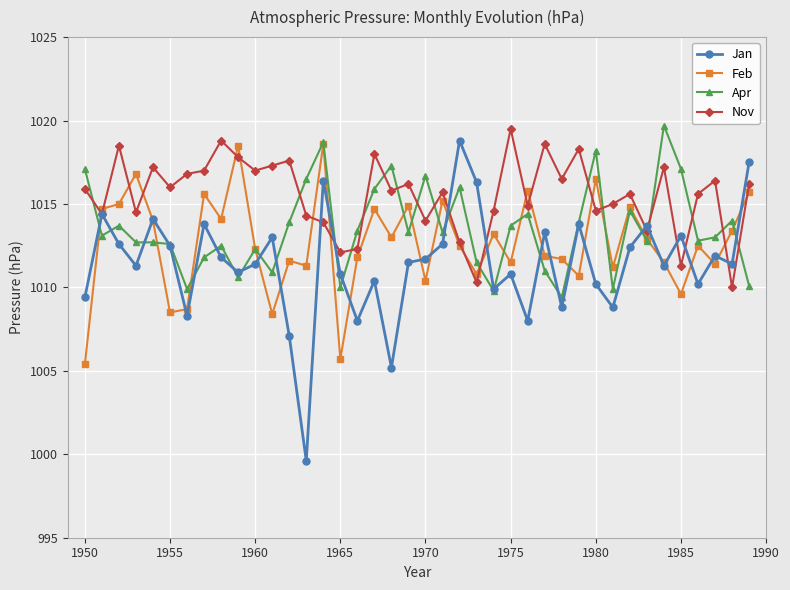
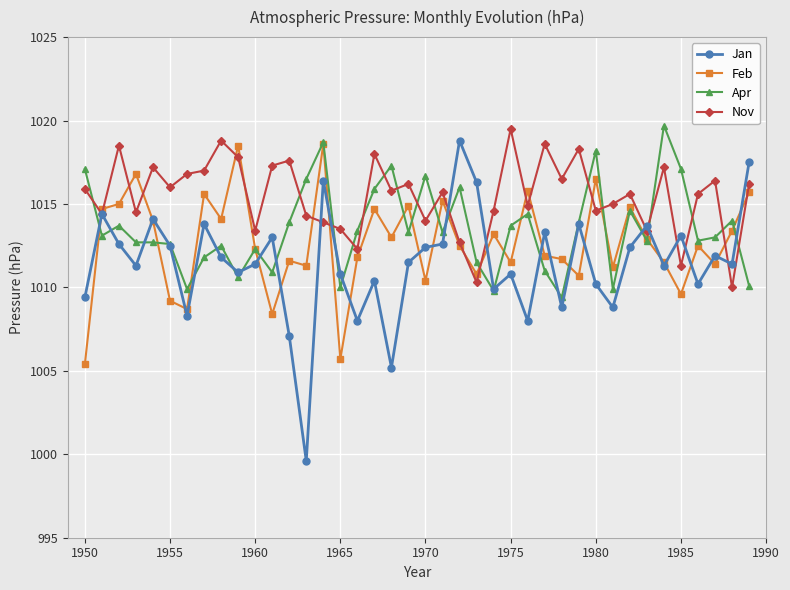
Feb, 1955: 1008.5 -> 1009.2
Nov, 1960: 1017.0 -> 1013.4
Nov, 1965: 1012.1 -> 1013.5
Jan, 1970: 1011.7 -> 1012.4
